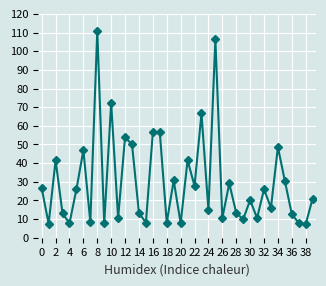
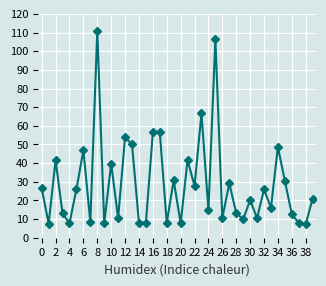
10: 72 -> 40
14: 13 -> 8
